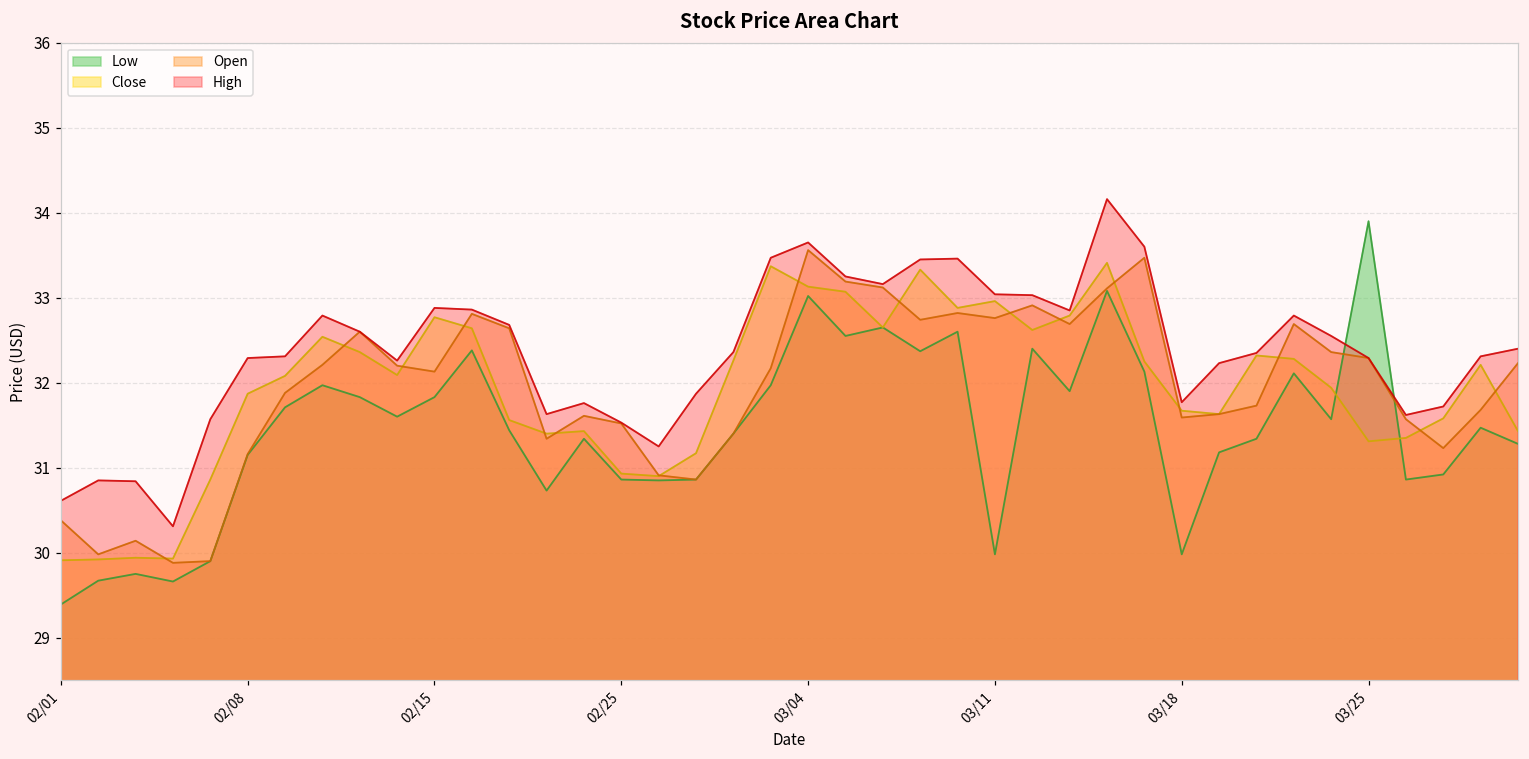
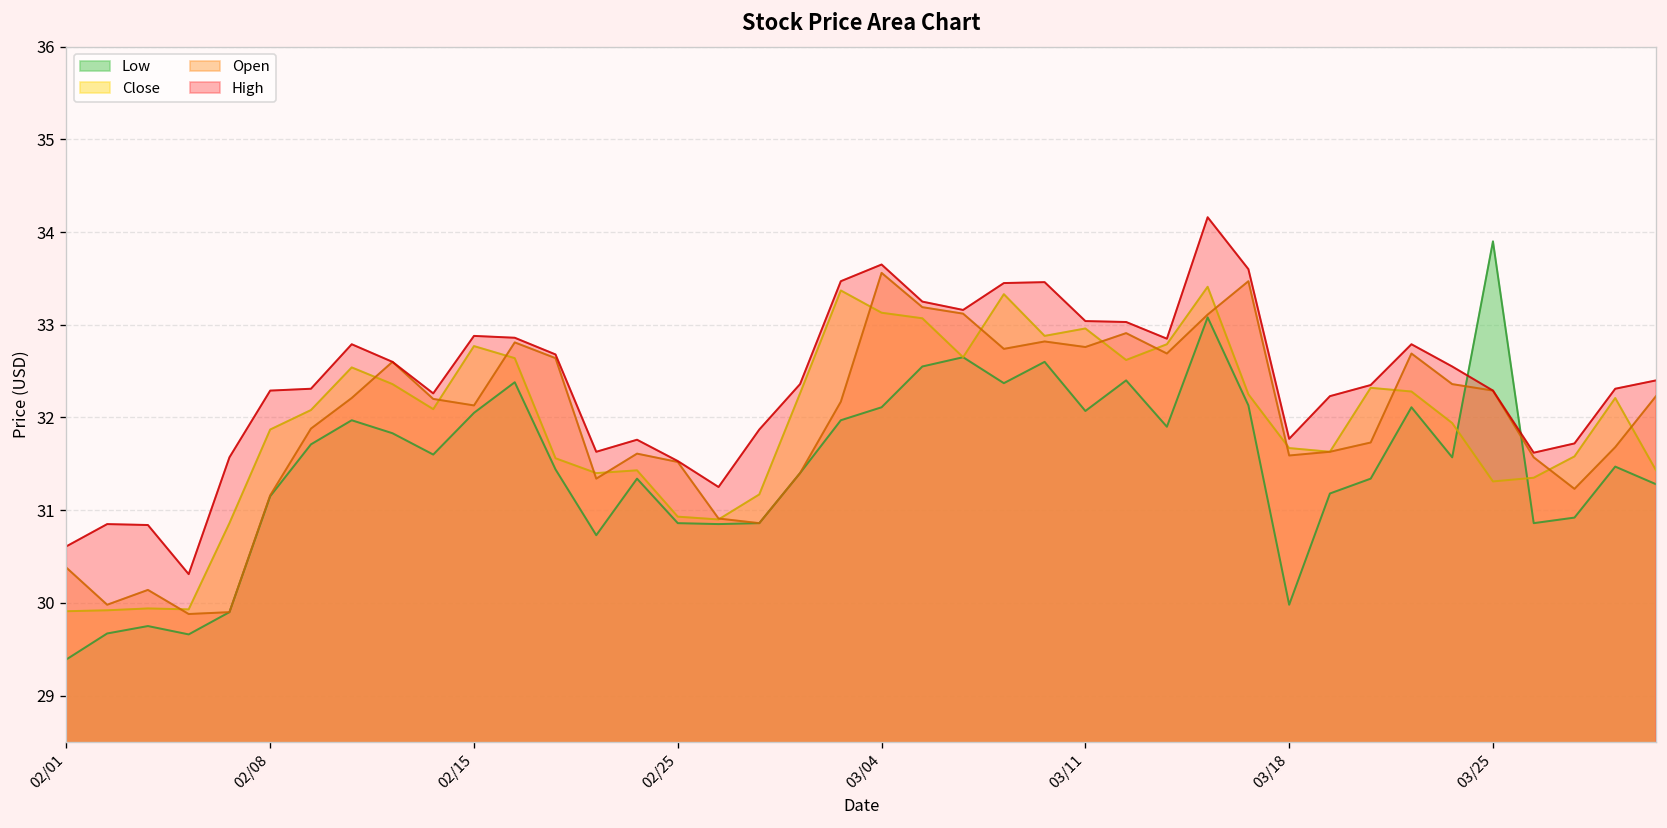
Low, 02/15: 31.8 -> 32.1
Low, 03/04: 33.0 -> 32.1
Low, 03/11: 30.0 -> 32.1
